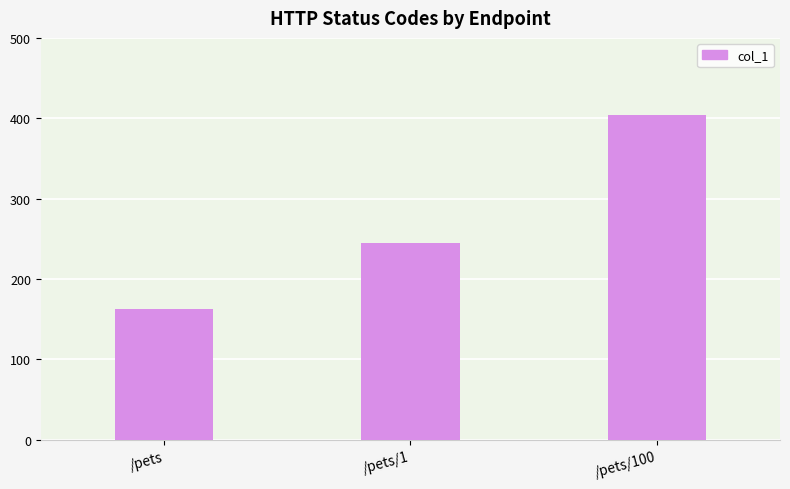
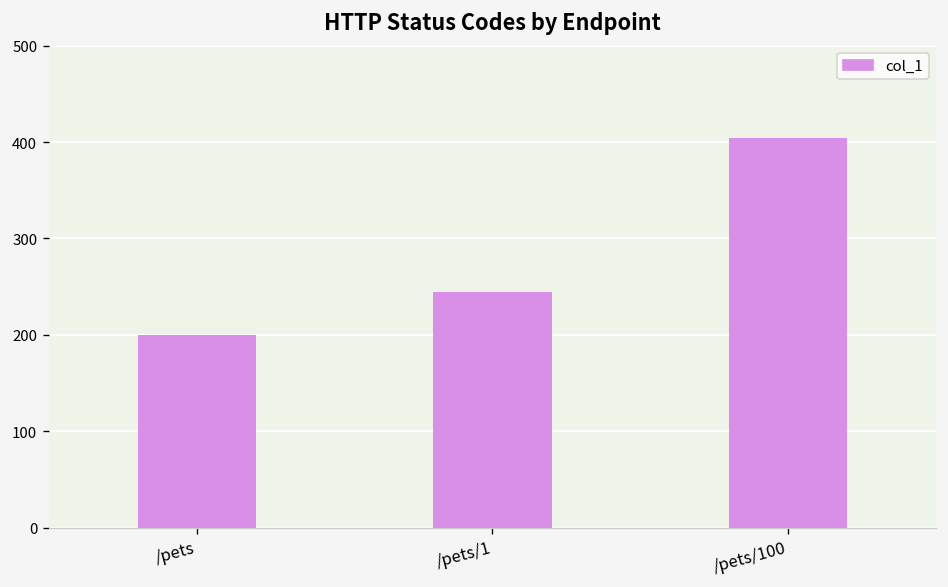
/pets: 160 -> 200
